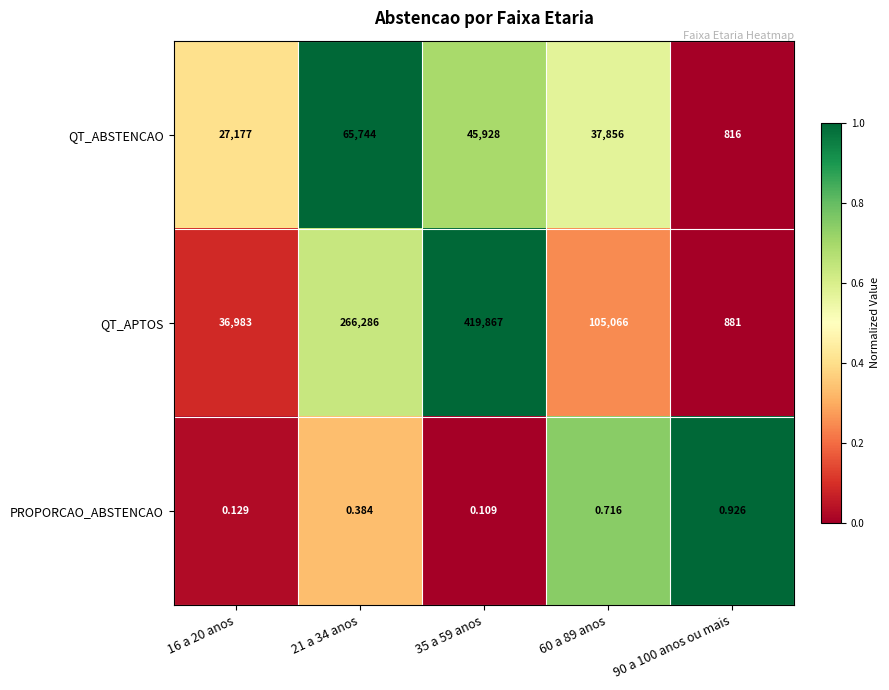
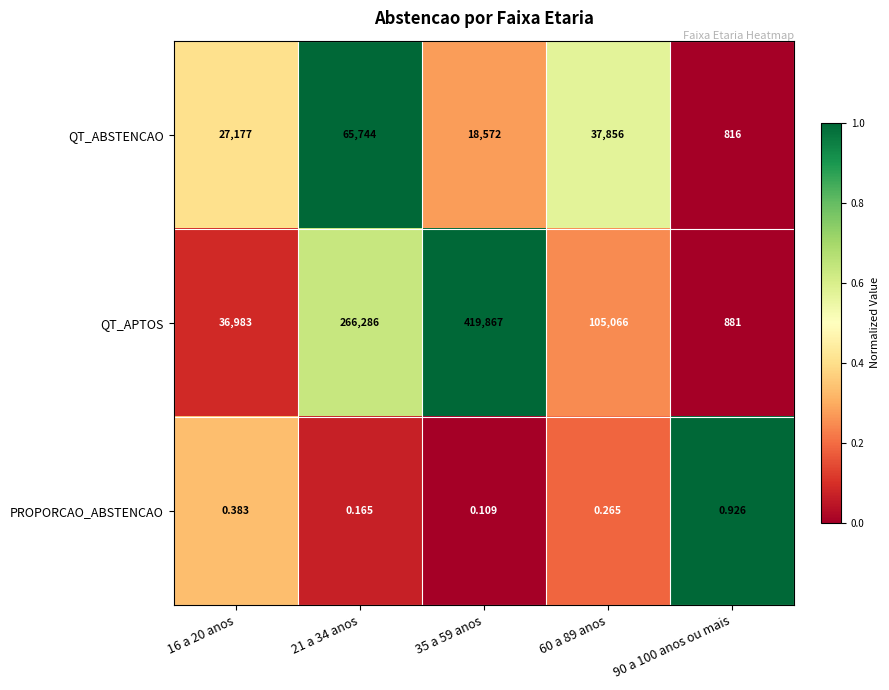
QT_ABSTENCAO, 35 a 59 anos: 45,928 -> 18,572
PROPORCAO_ABSTENCAO, 16 a 20 anos: 0.129 -> 0.383
PROPORCAO_ABSTENCAO, 21 a 34 anos: 0.384 -> 0.165
PROPORCAO_ABSTENCAO, 60 a 89 anos: 0.716 -> 0.265
